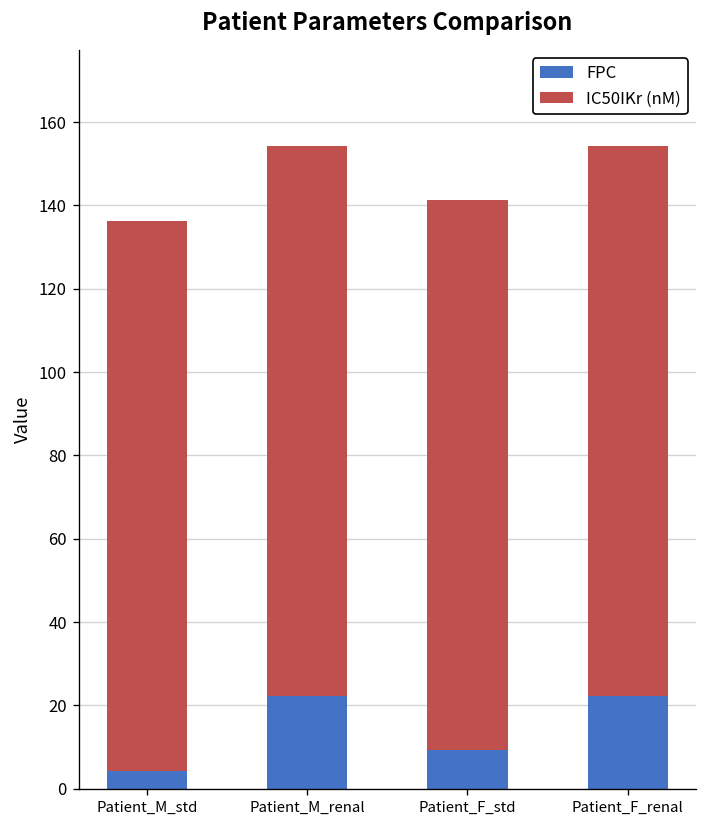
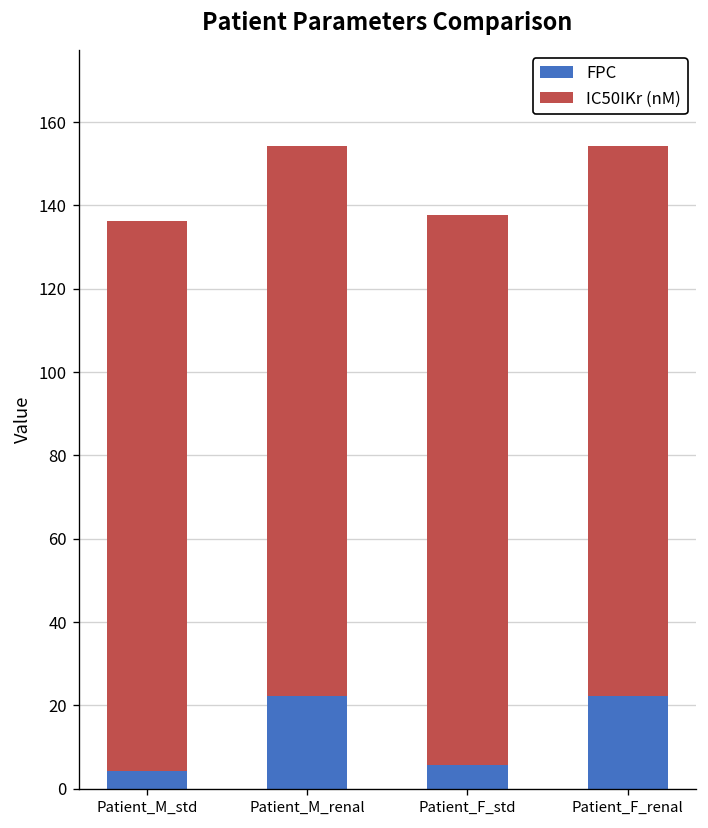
FPC, Patient_F_std: 9 -> 6
